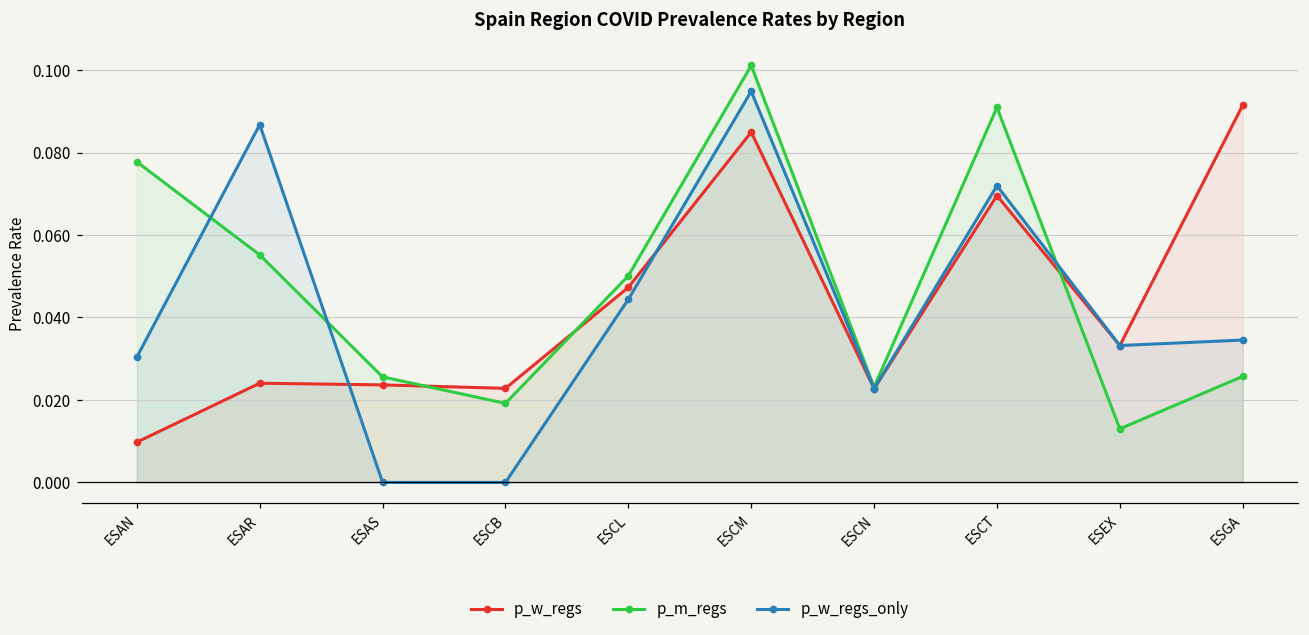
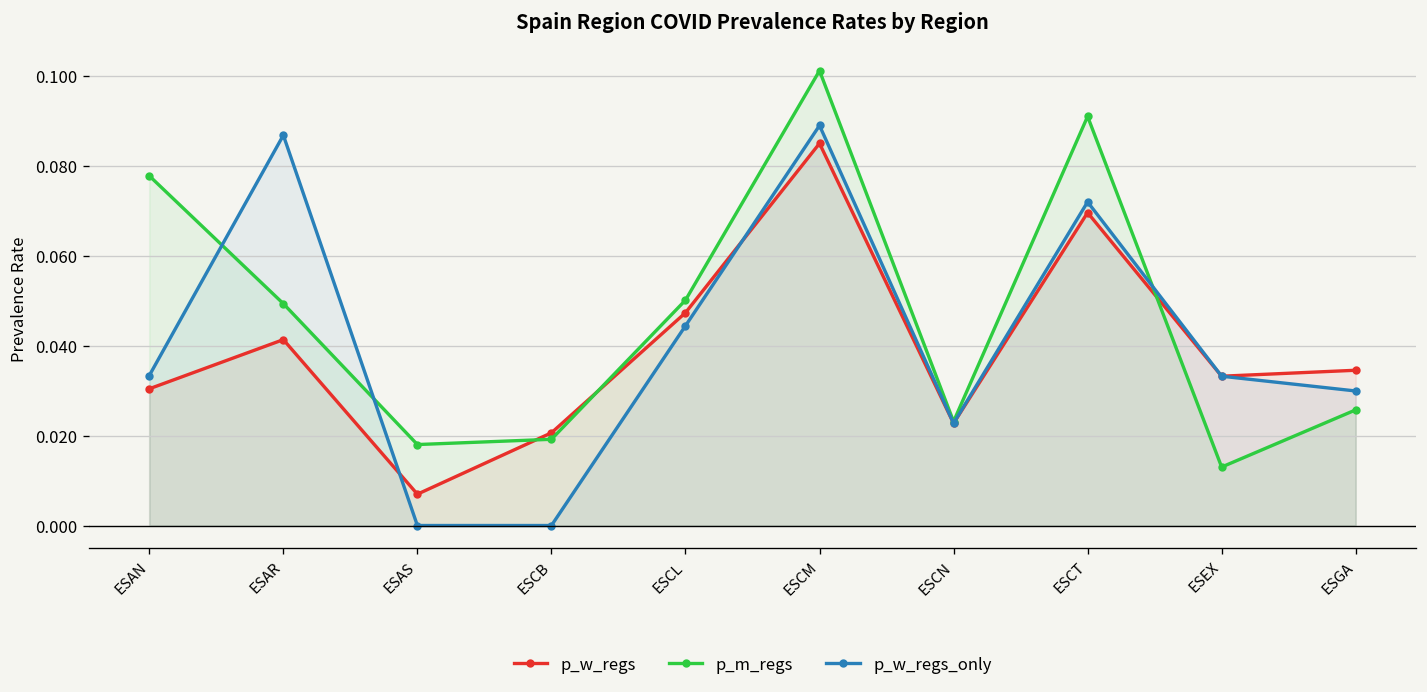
p_w_regs, ESAN: 0.010 -> 0.030
p_w_regs_only, ESAN: 0.030 -> 0.033
p_w_regs, ESAR: 0.024 -> 0.041
p_m_regs, ESAR: 0.055 -> 0.049
p_w_regs, ESAS: 0.024 -> 0.007
p_m_regs, ESAS: 0.026 -> 0.018
p_w_regs, ESCB: 0.023 -> 0.021
p_w_regs_only, ESCM: 0.095 -> 0.089
p_w_regs, ESGA: 0.091 -> 0.035
p_w_regs_only, ESGA: 0.035 -> 0.030
